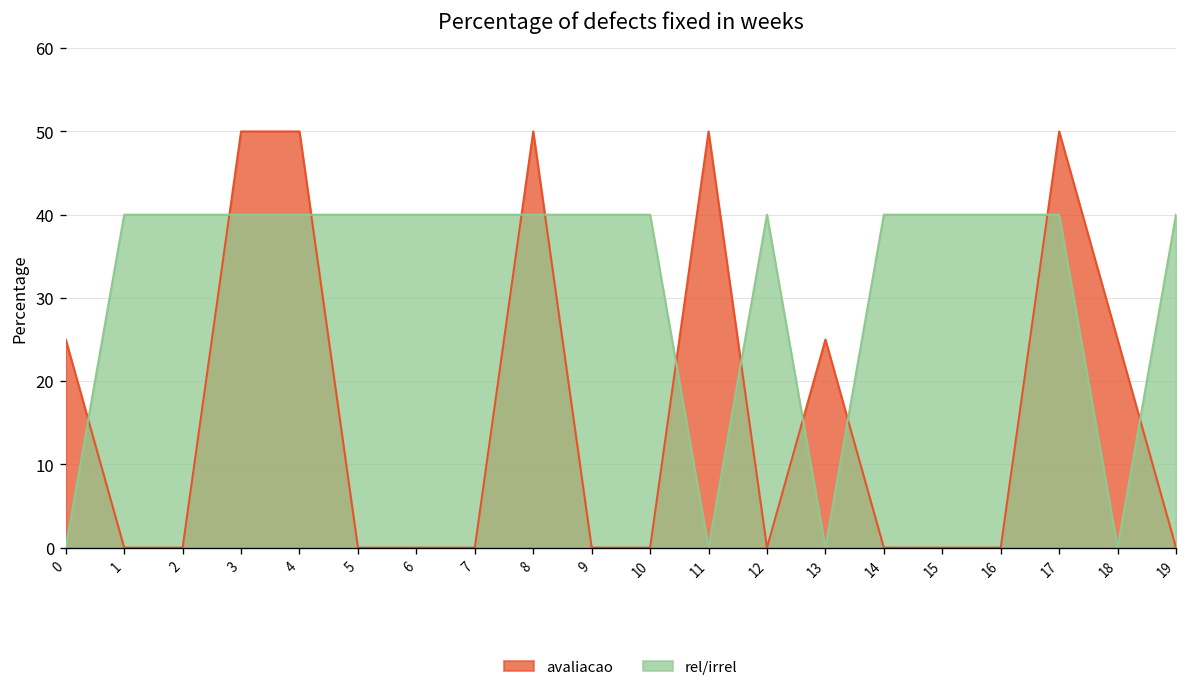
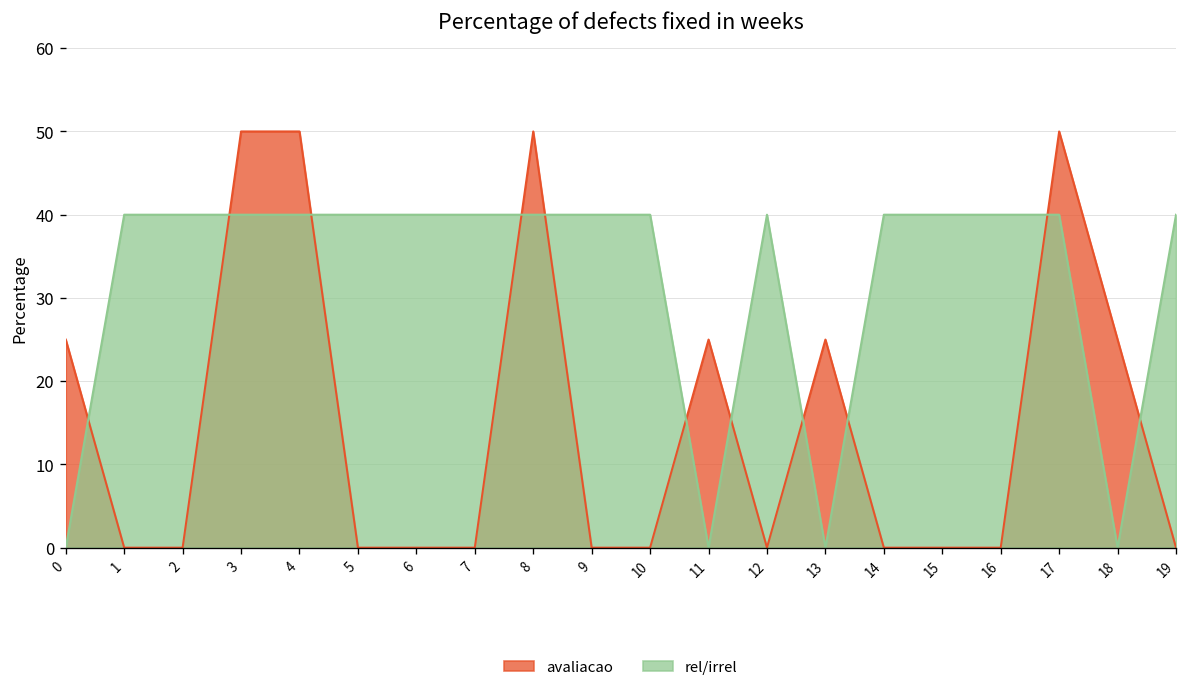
avaliacao, 11: 50 -> 25
